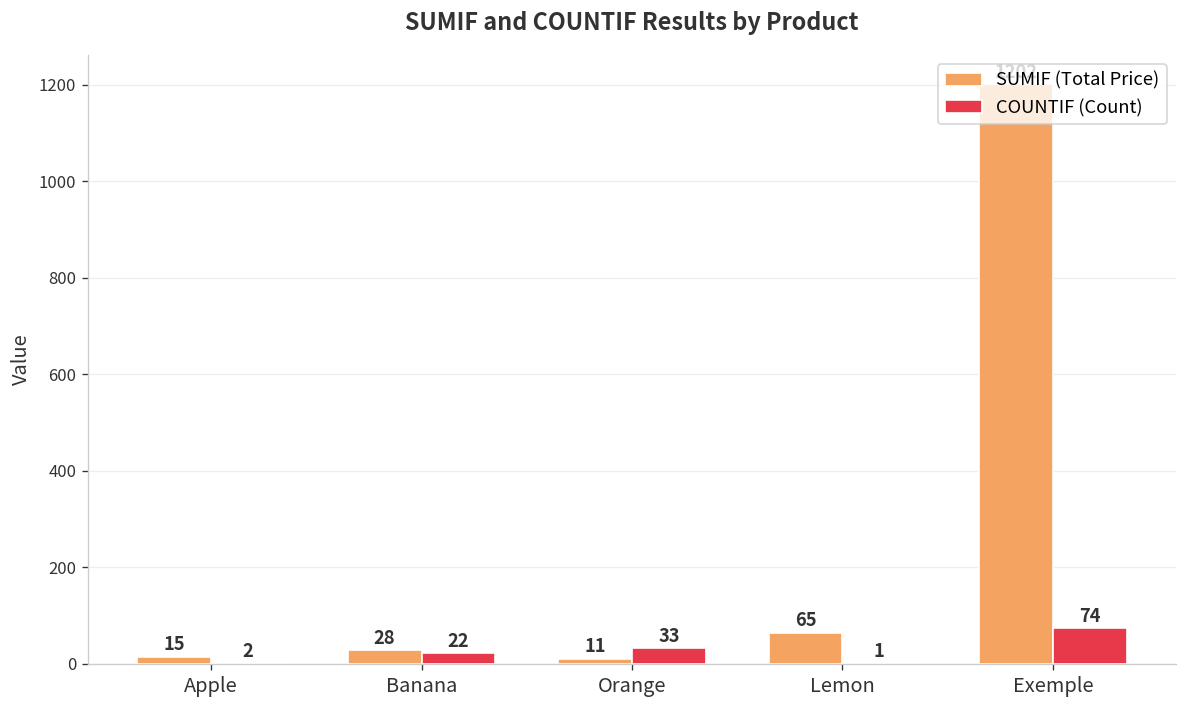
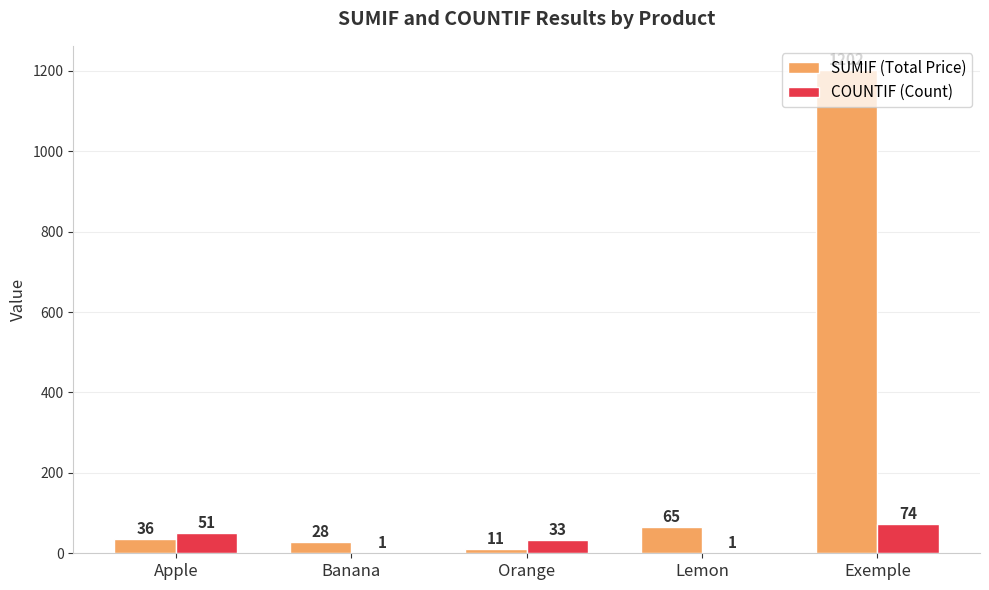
SUMIF (Total Price), Apple: 15 -> 36
COUNTIF (Count), Apple: 2 -> 51
COUNTIF (Count), Banana: 22 -> 1
